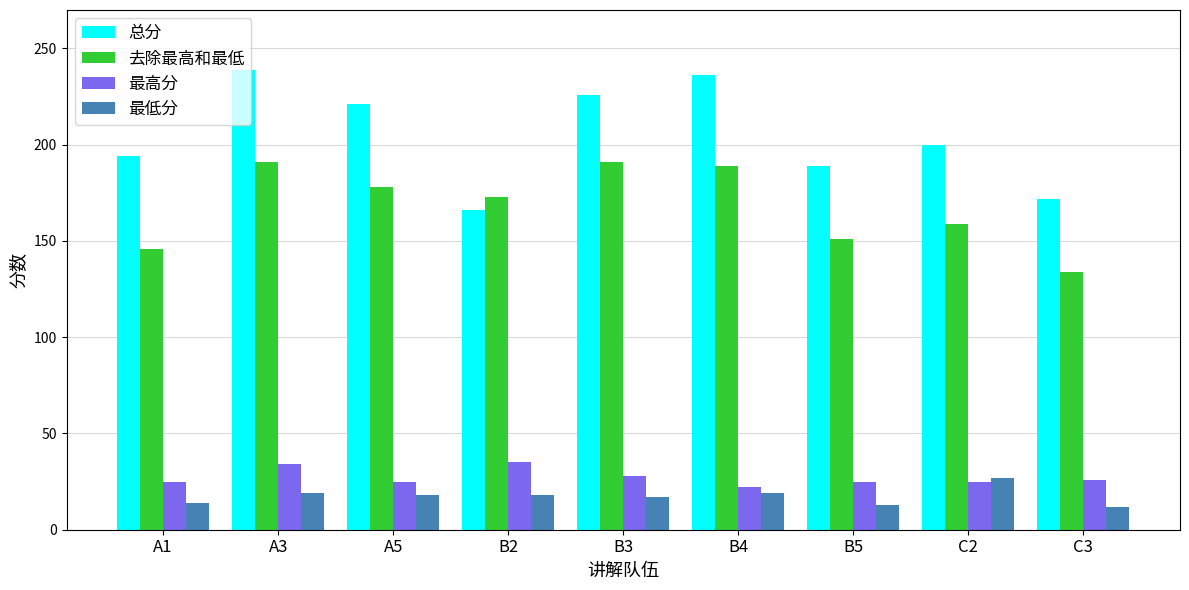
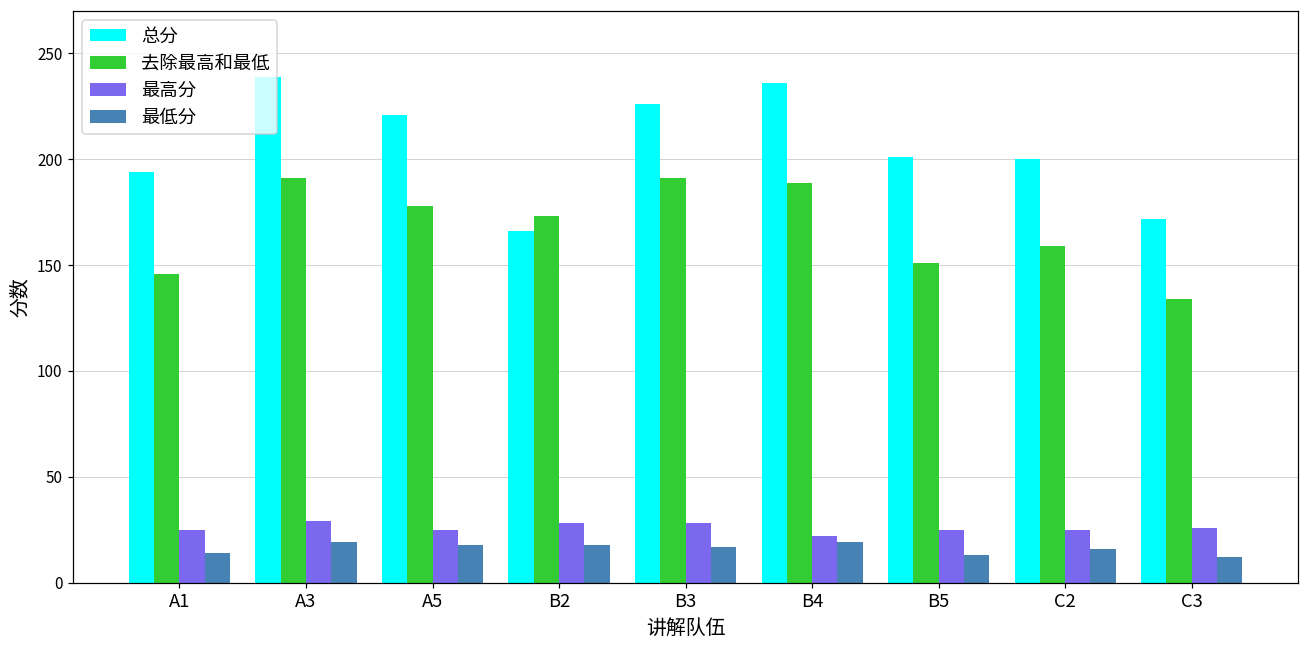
最高分, A3: 34 -> 29
最高分, B2: 35 -> 28
总分, B5: 189 -> 201
最低分, C2: 27 -> 16
